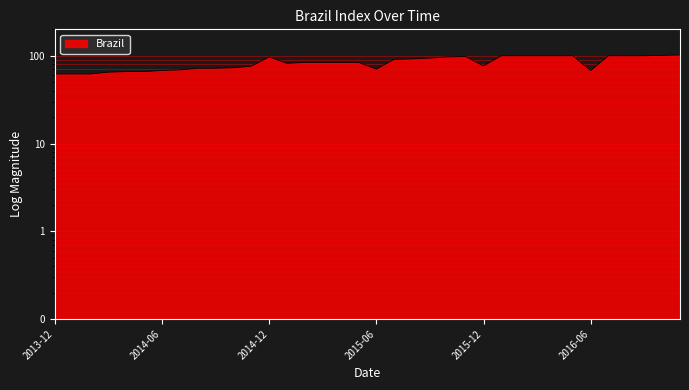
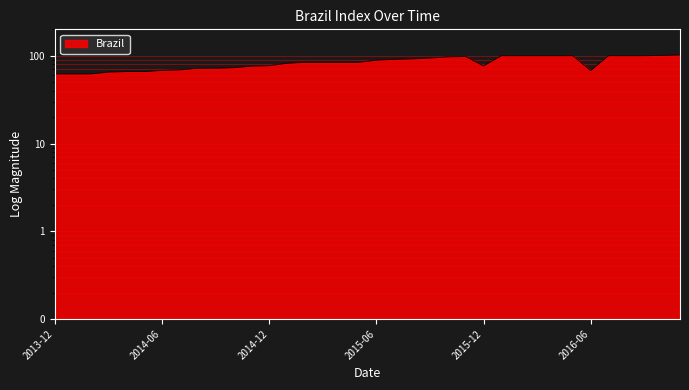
2014-12: 100 -> 80
2015-06: 70 -> 90
